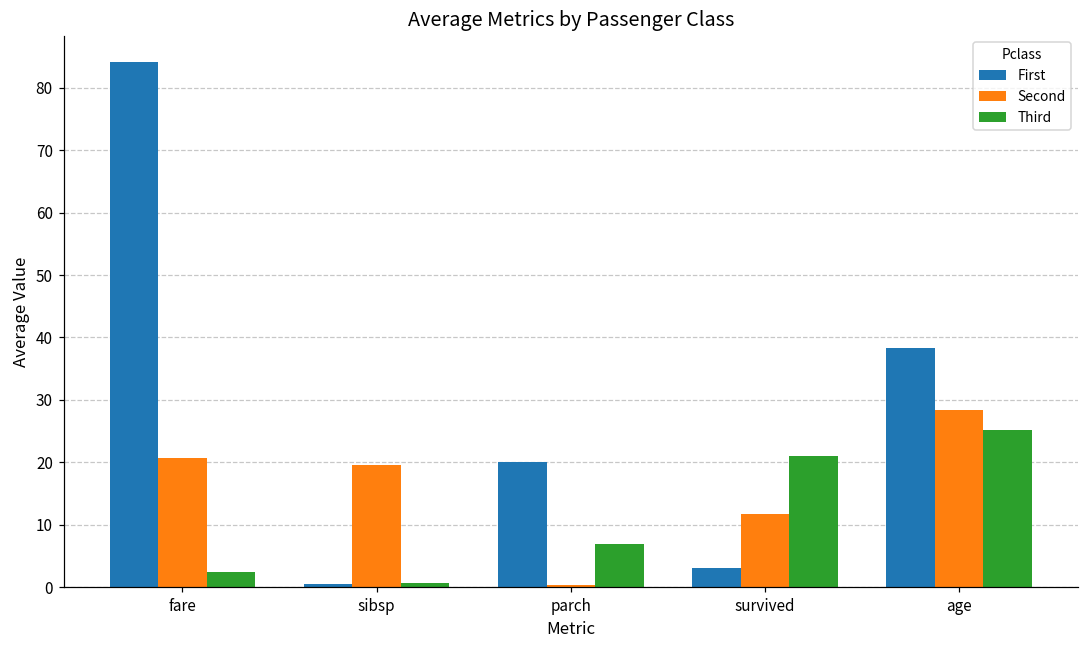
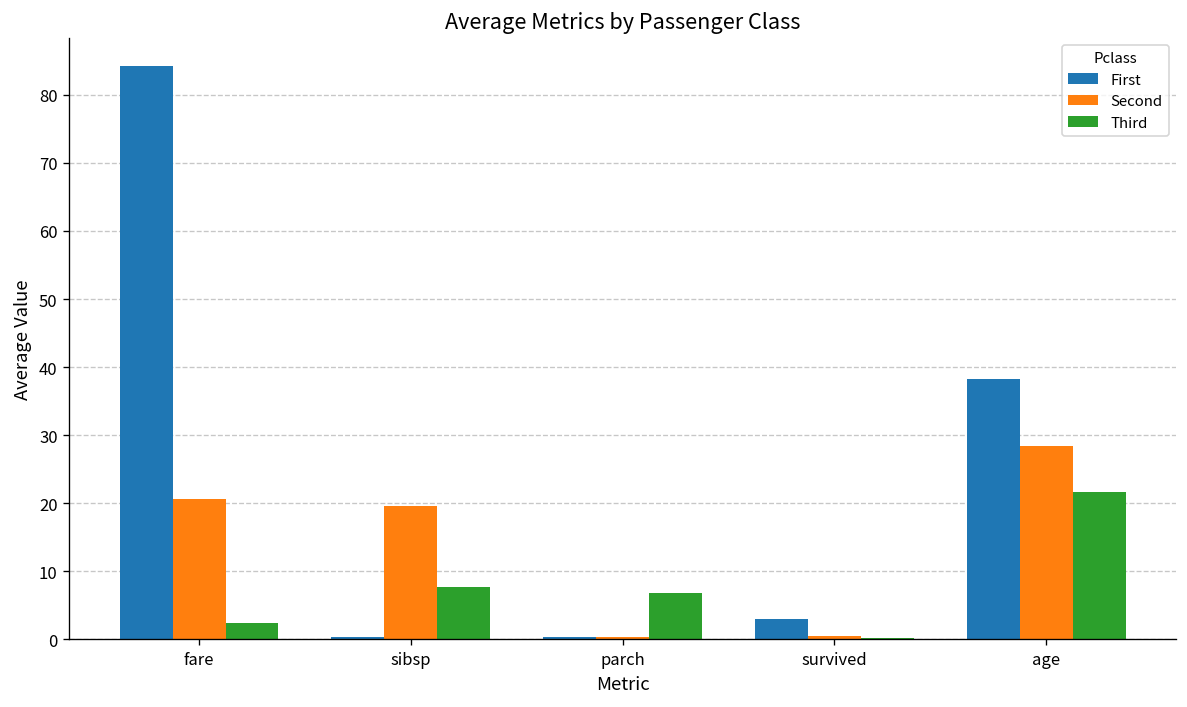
Third, sibsp: 1 -> 8
First, parch: 20 -> 0
Second, survived: 12 -> 0
Third, survived: 21 -> 0
Third, age: 25 -> 22
